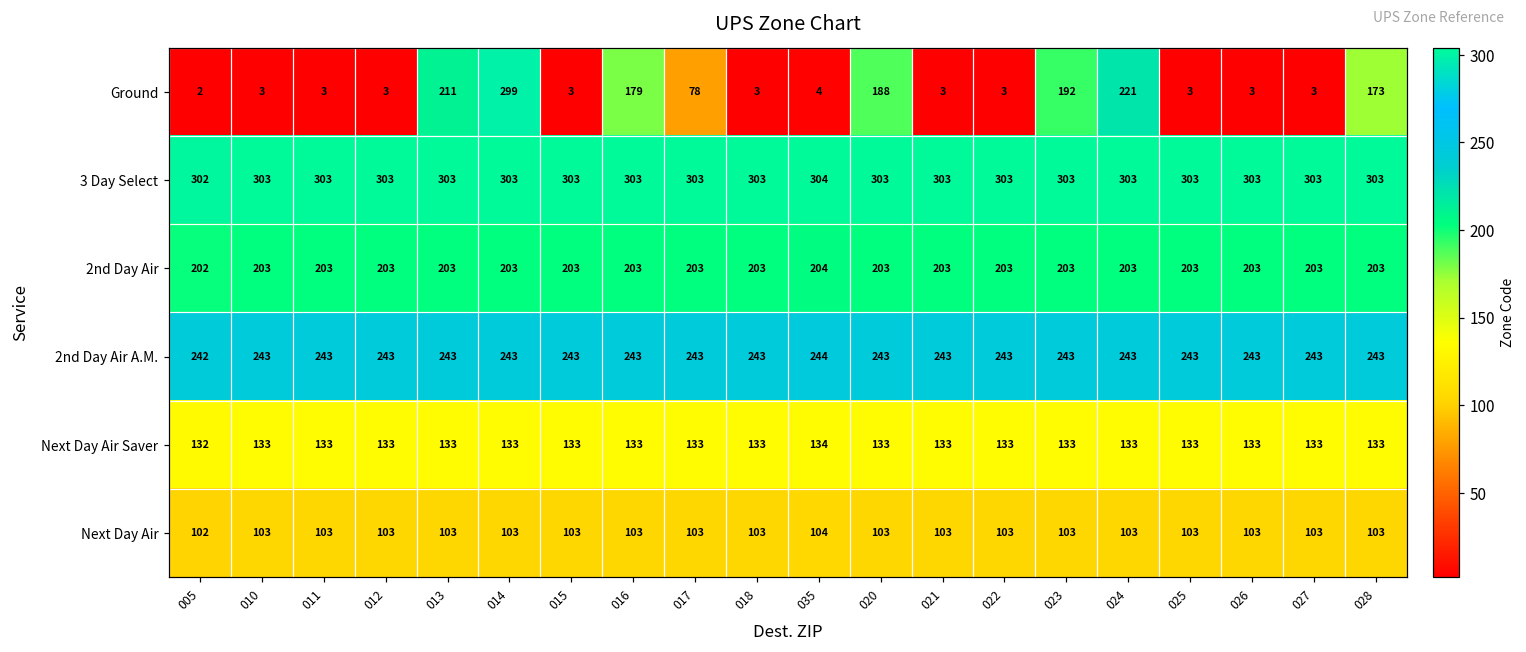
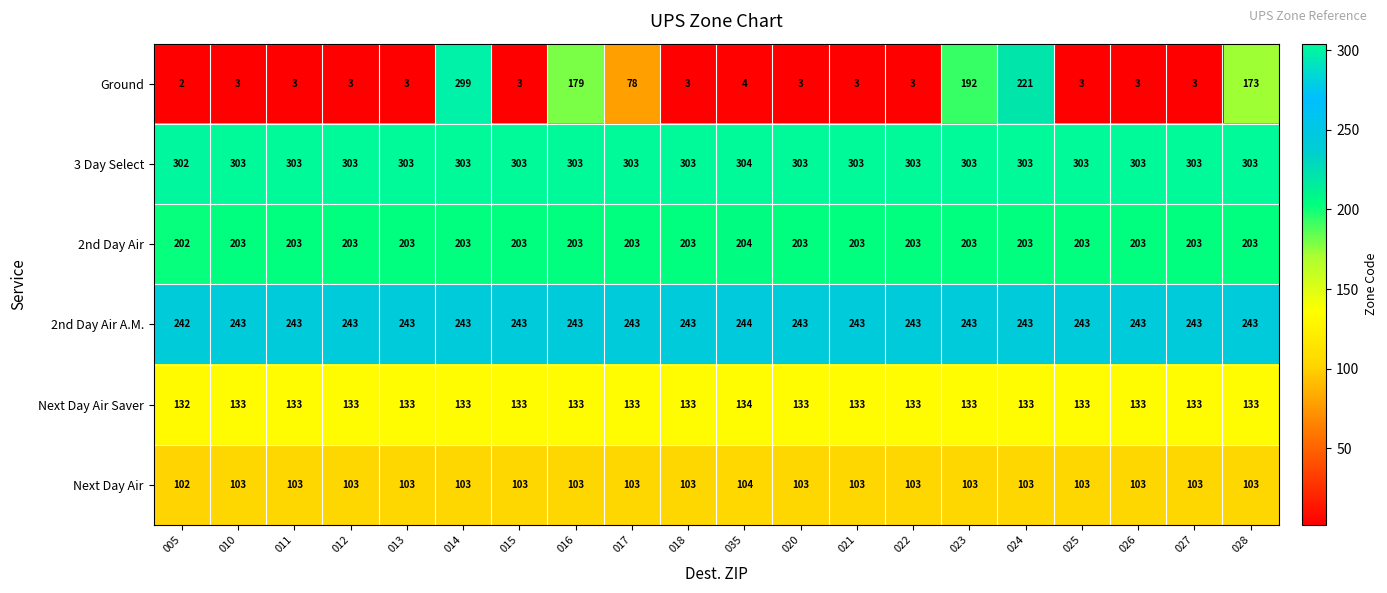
Ground, 013: 211 -> 3
Ground, 020: 188 -> 3
